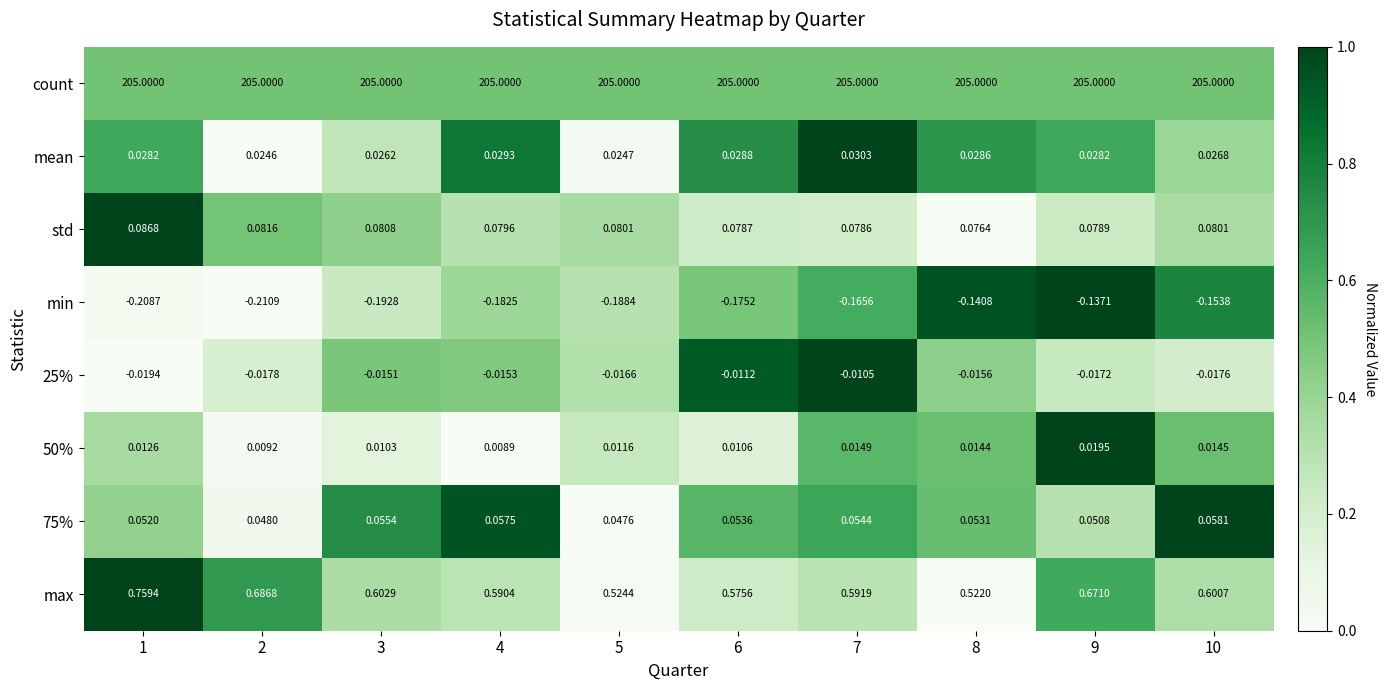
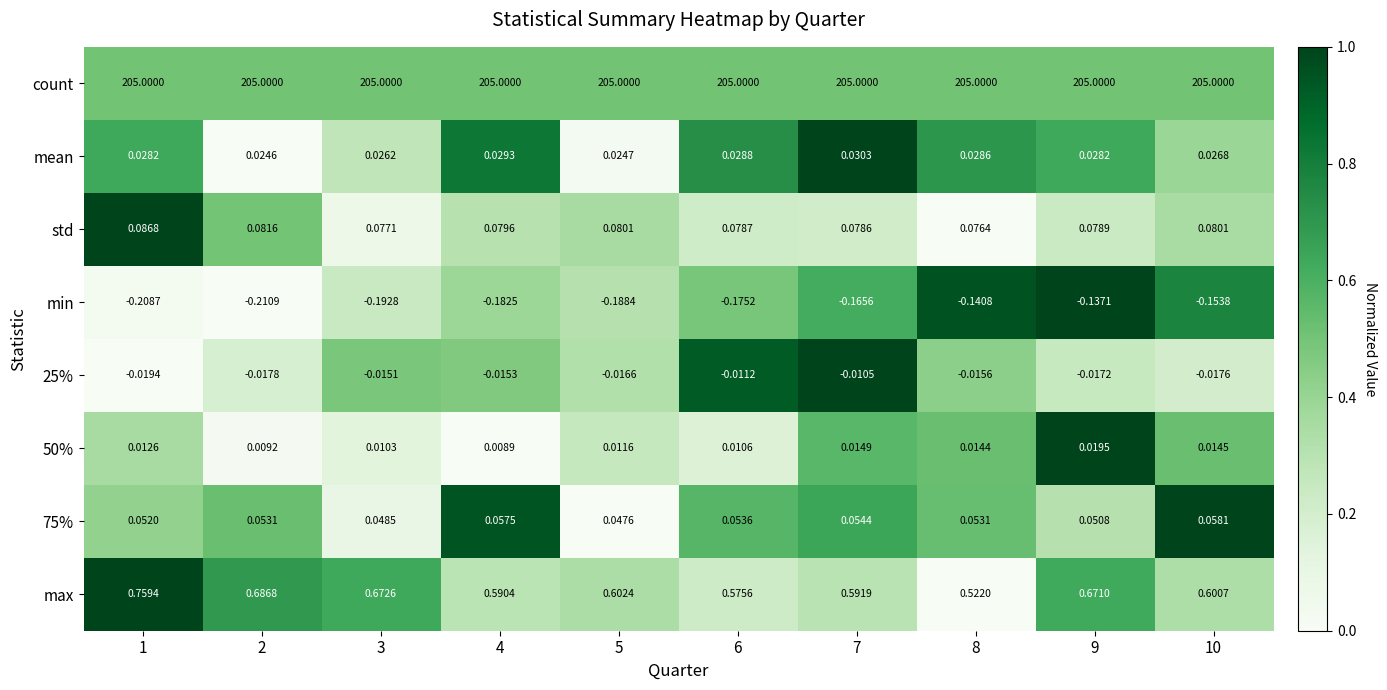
std, 3: 0.0808 -> 0.0771
75%, 2: 0.0480 -> 0.0531
75%, 3: 0.0554 -> 0.0485
max, 3: 0.6029 -> 0.6726
max, 5: 0.5244 -> 0.6024
